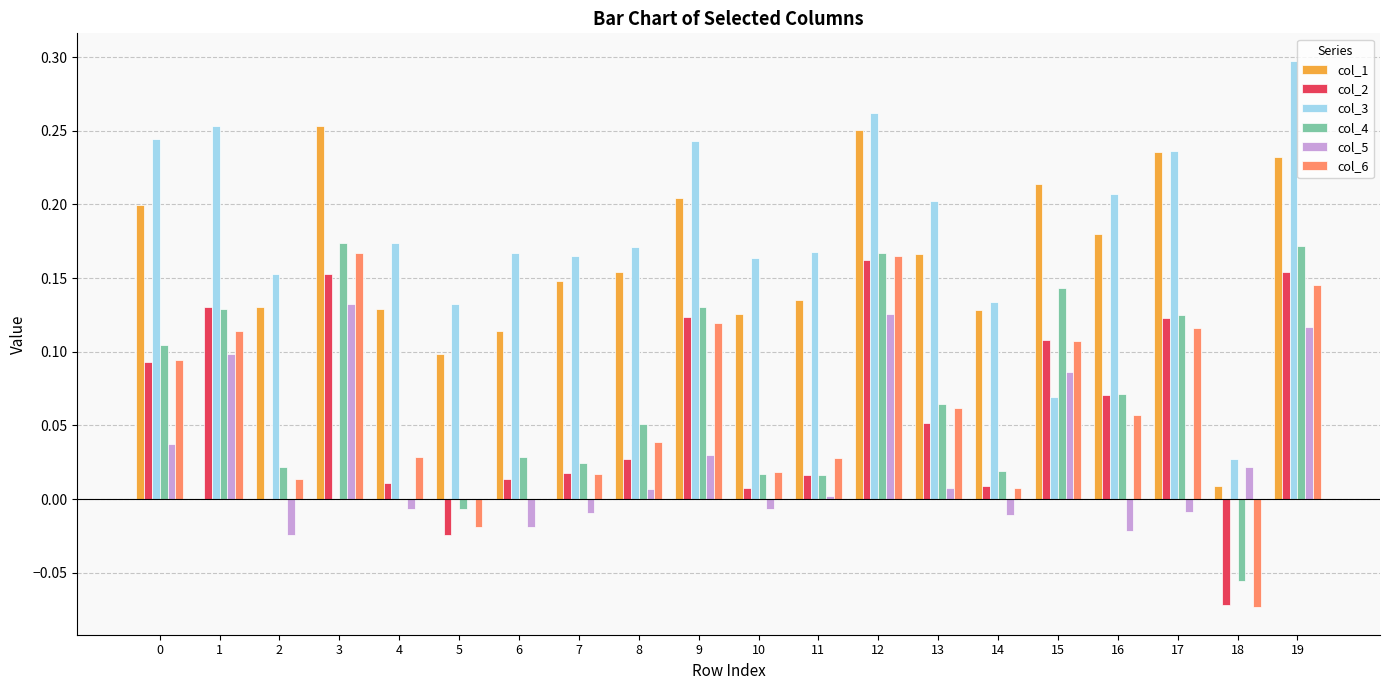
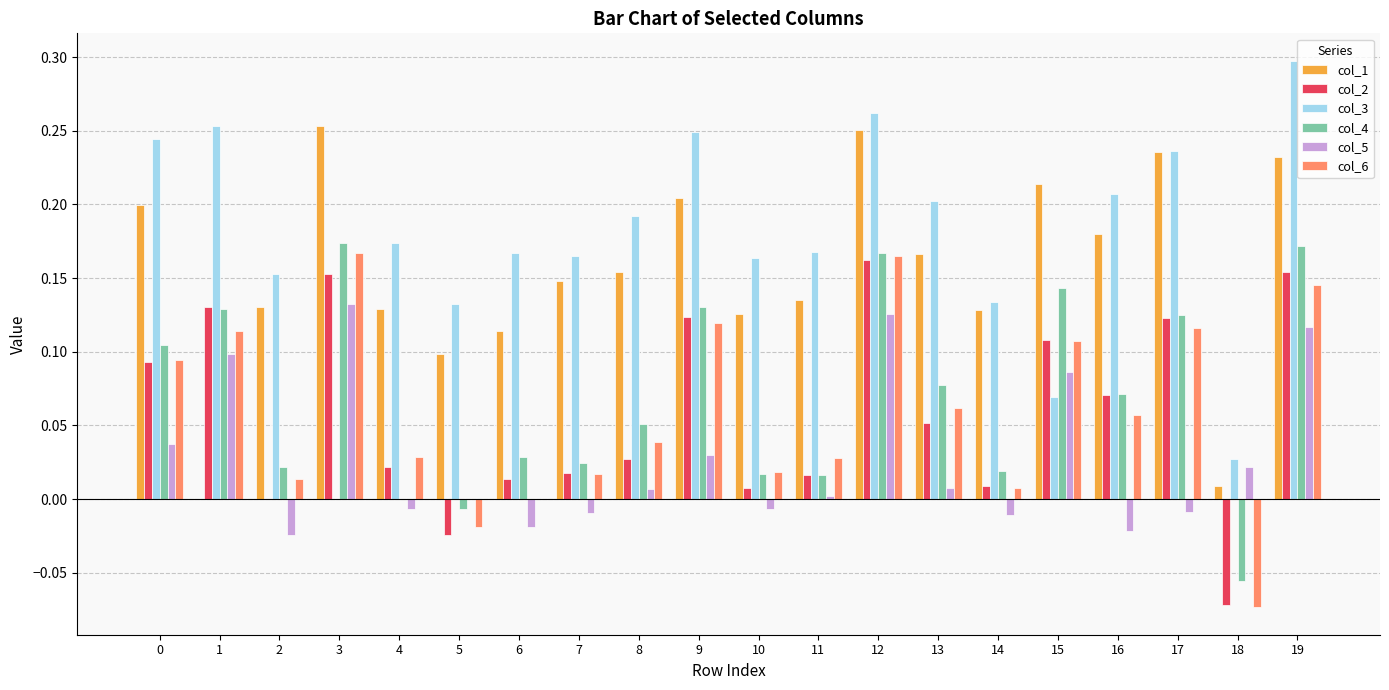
col_2, 4: 0.011 -> 0.022
col_3, 8: 0.171 -> 0.192
col_3, 9: 0.243 -> 0.249
col_4, 13: 0.065 -> 0.077
